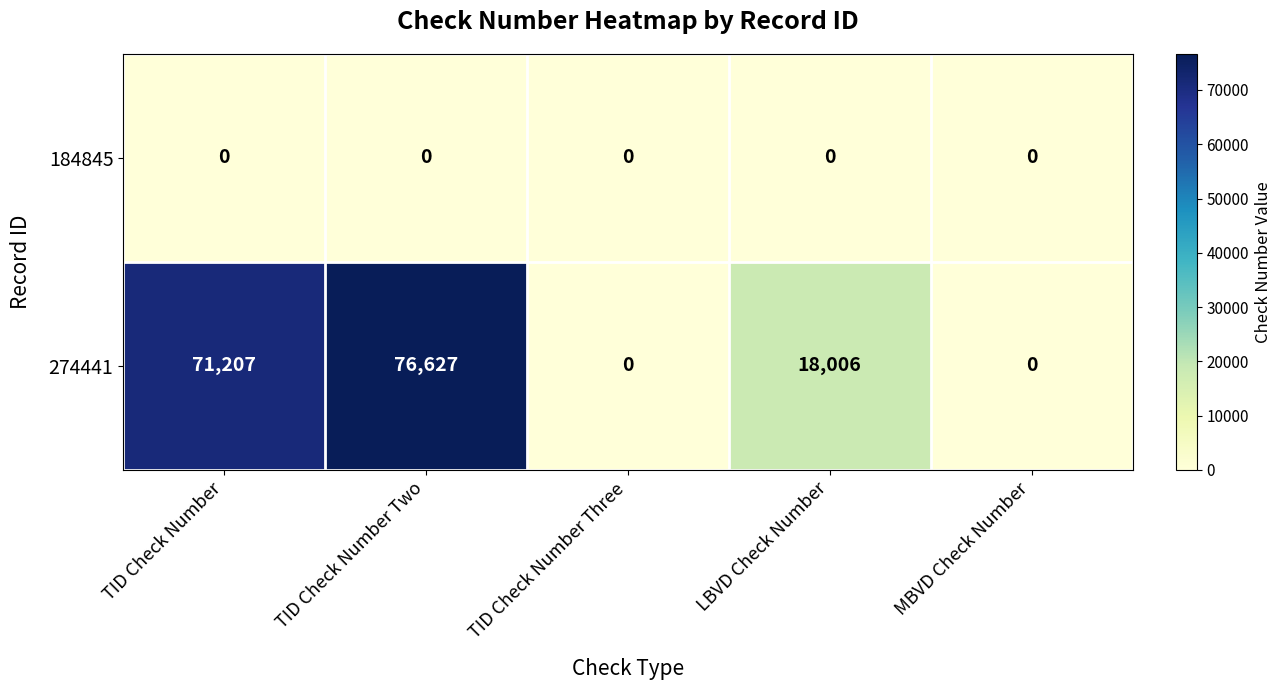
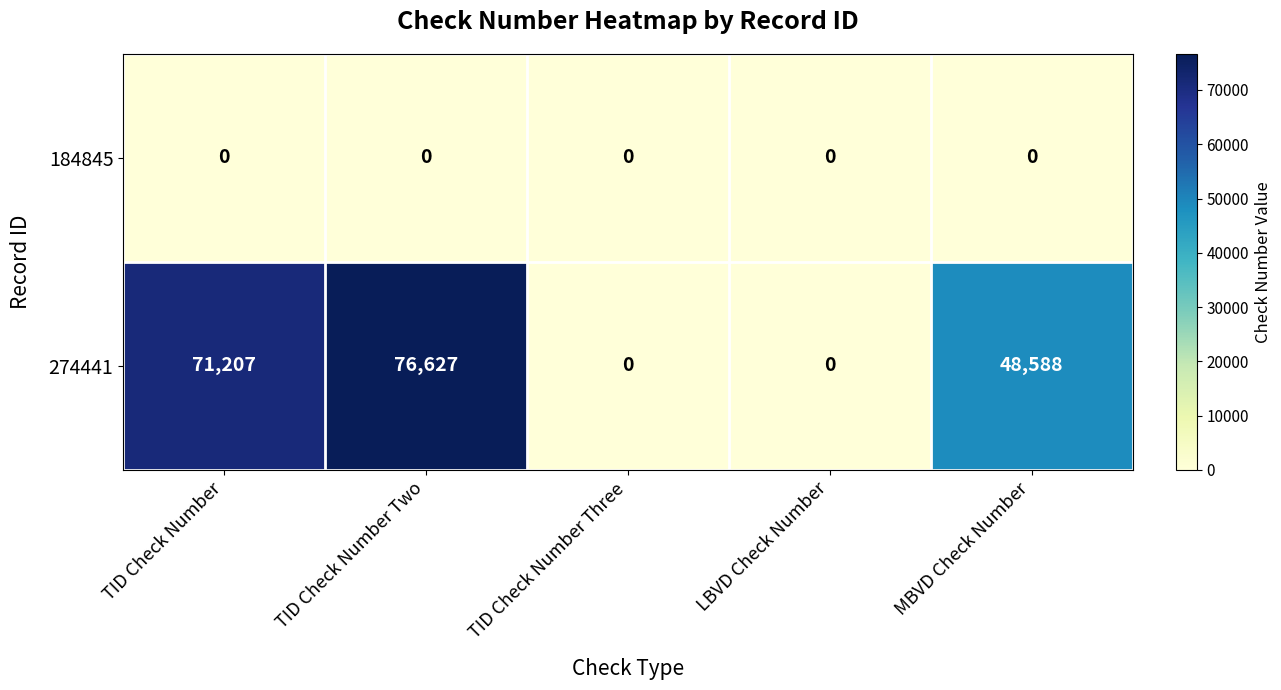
274441, LBVD Check Number: 18,006 -> 0
274441, MBVD Check Number: 0 -> 48,588
